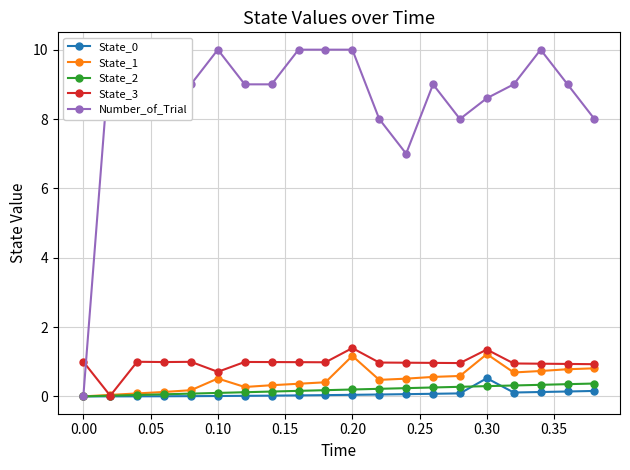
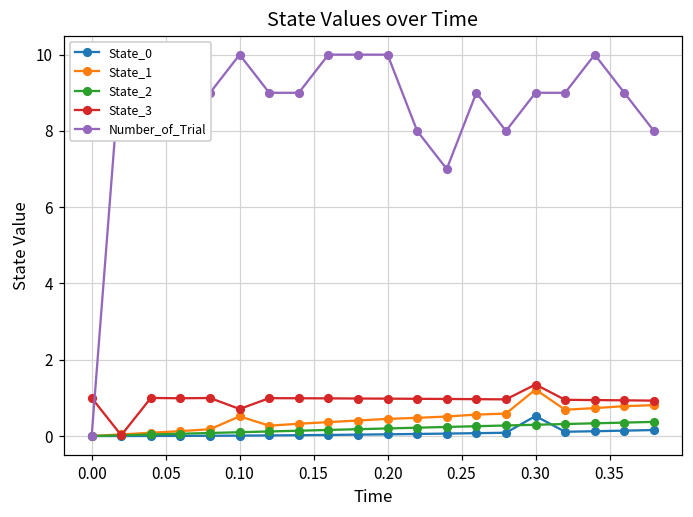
State_1, 0.20: 1.2 -> 0.4
State_3, 0.20: 1.4 -> 1.0
Number_of_Trial, 0.30: 8.6 -> 9.0
